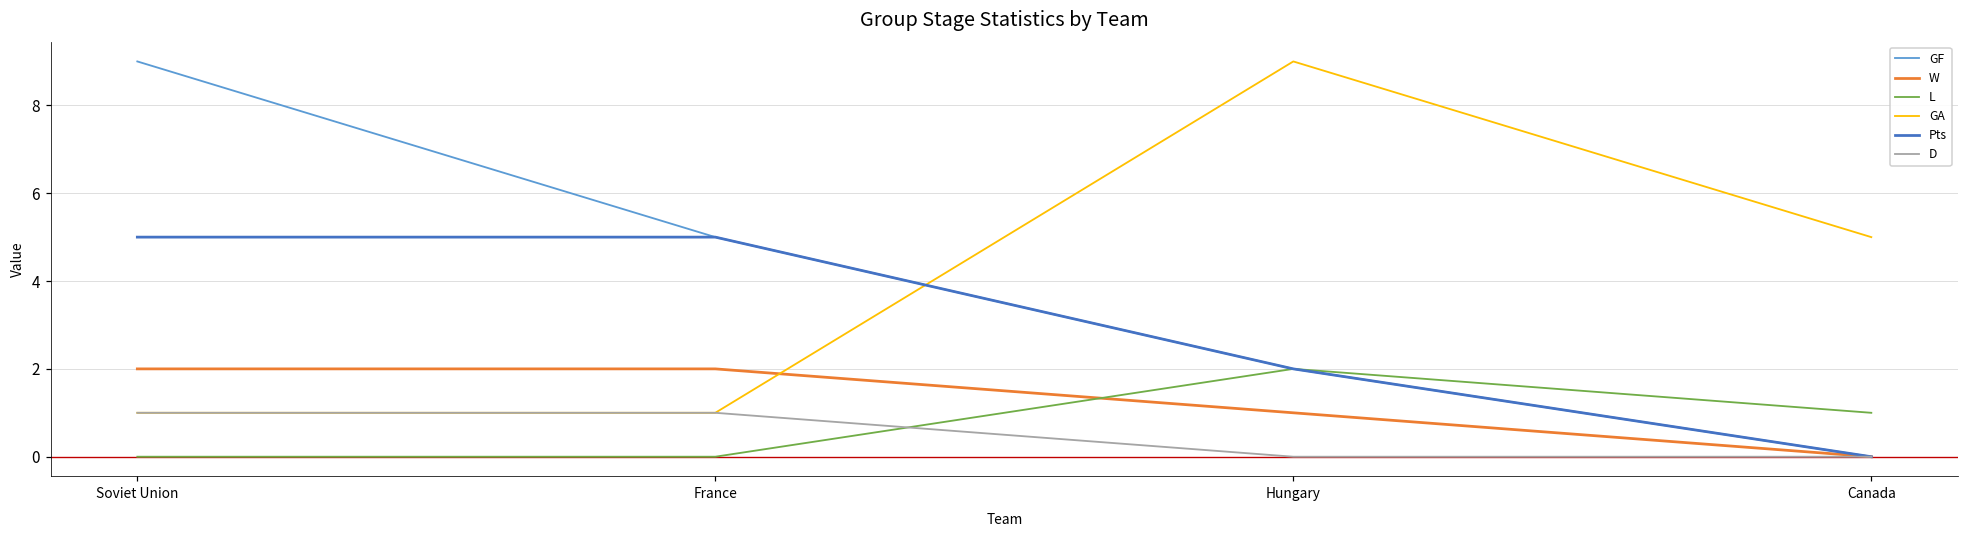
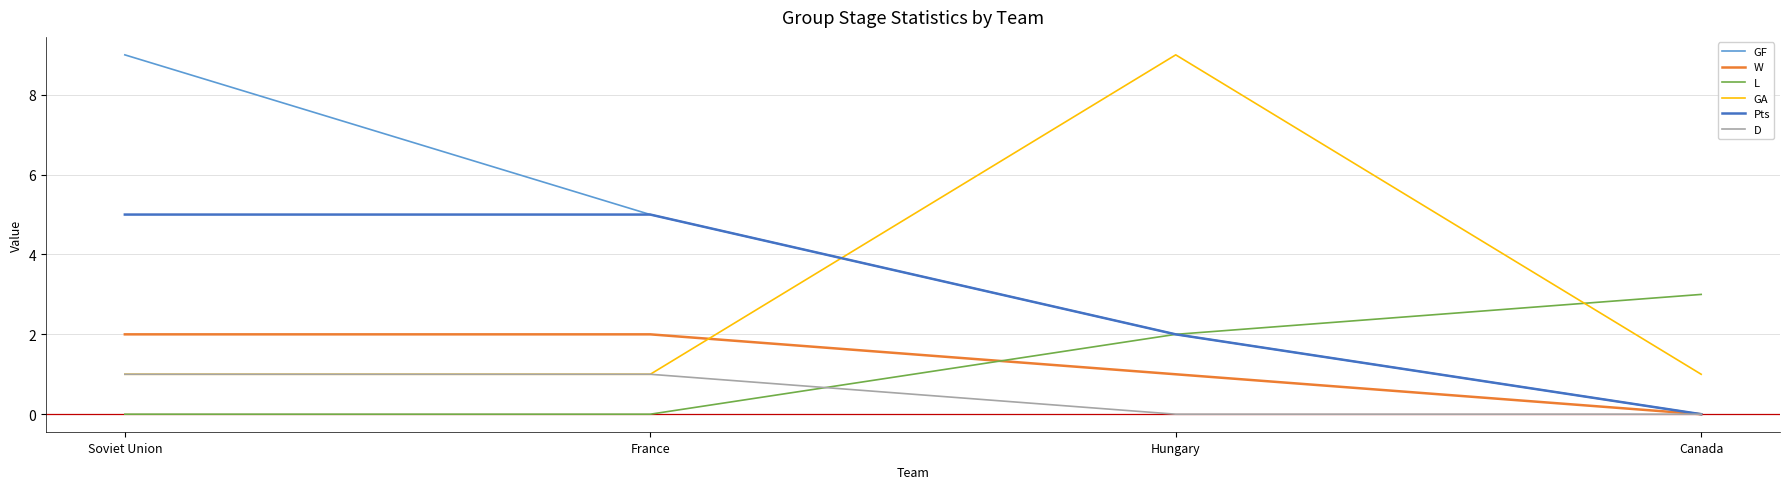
L, Canada: 1 -> 3
GA, Canada: 5 -> 1
